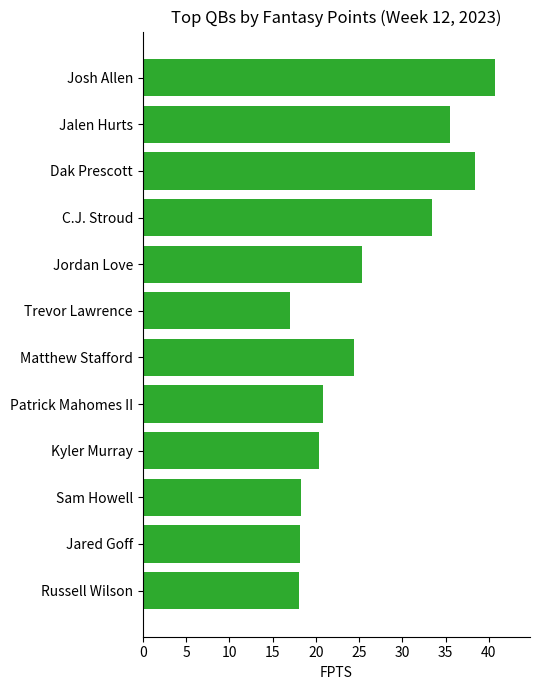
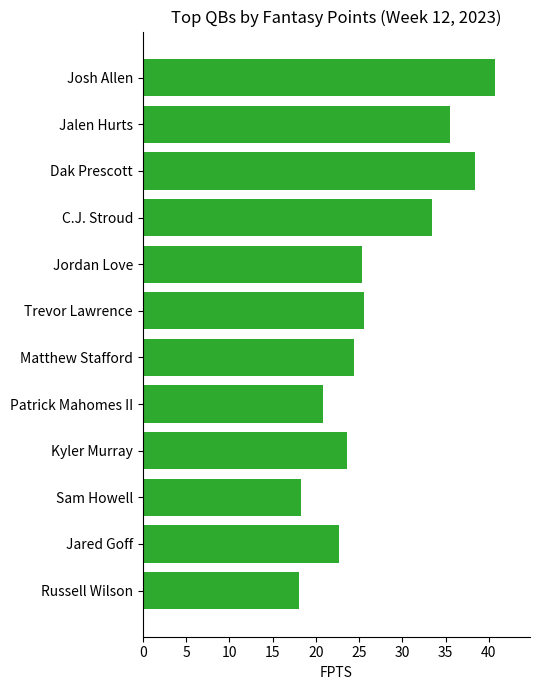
Trevor Lawrence: 17 -> 26
Kyler Murray: 20 -> 24
Jared Goff: 18 -> 23
